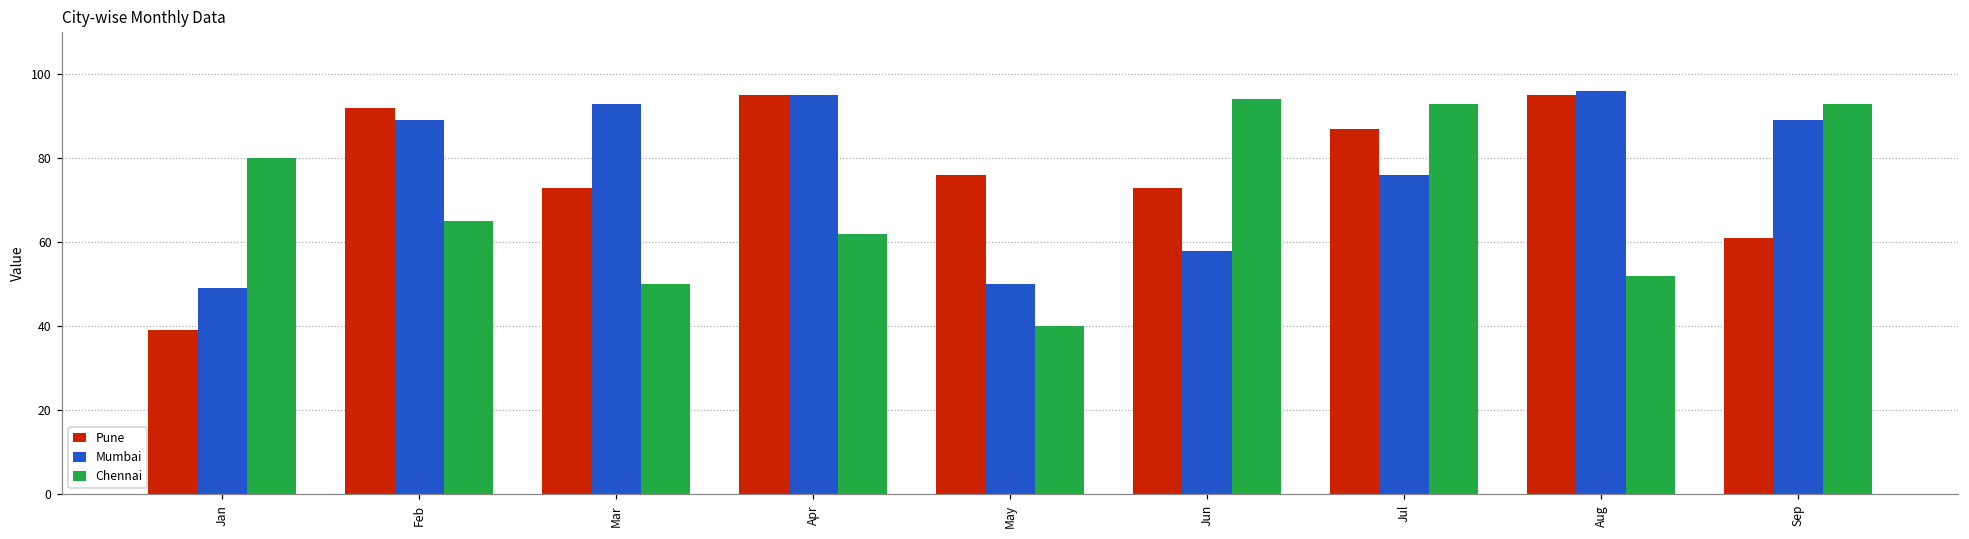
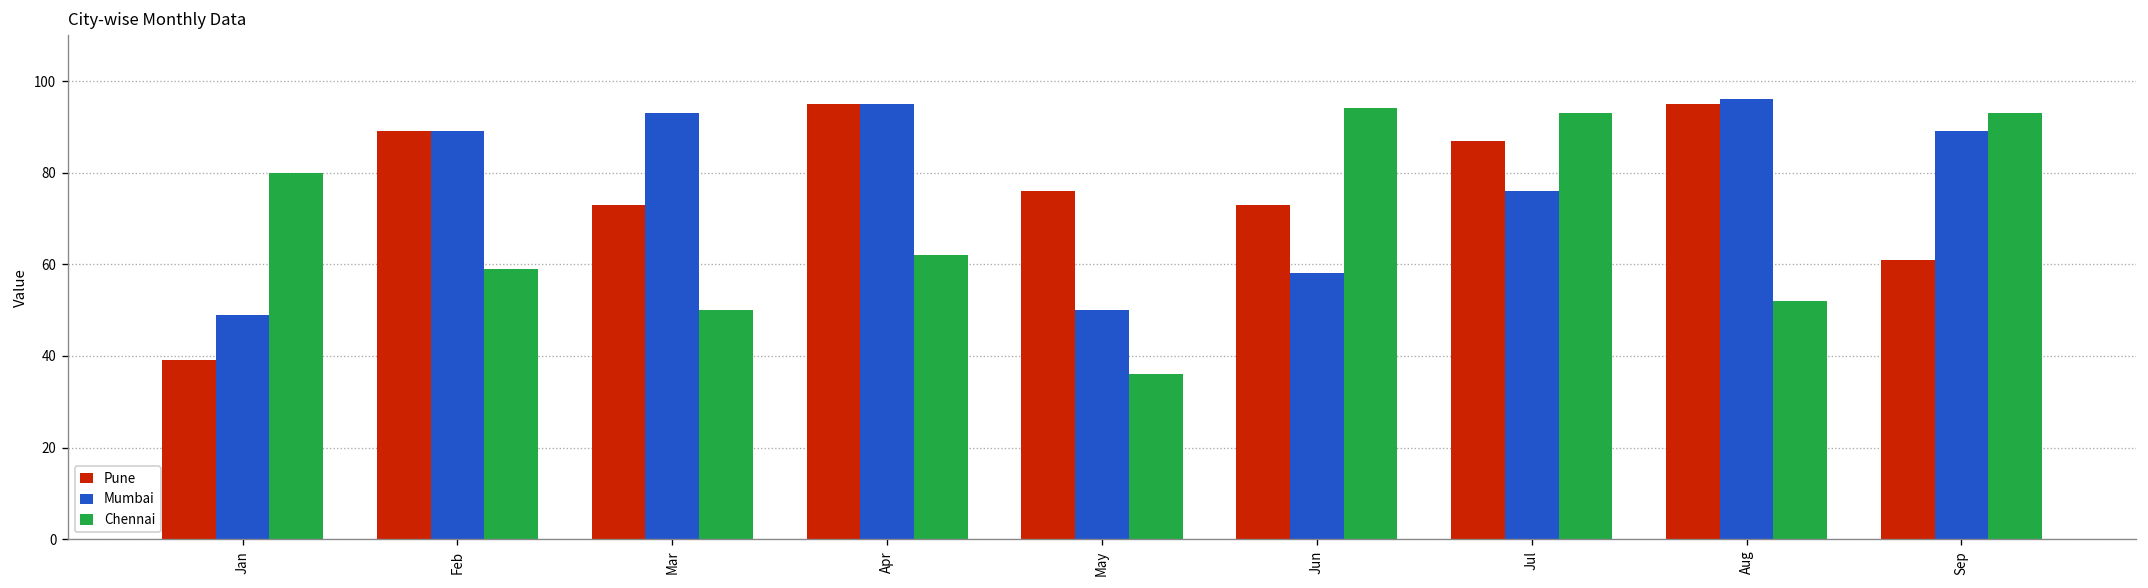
Pune, Feb: 92 -> 89
Chennai, Feb: 65 -> 59
Chennai, May: 40 -> 36
